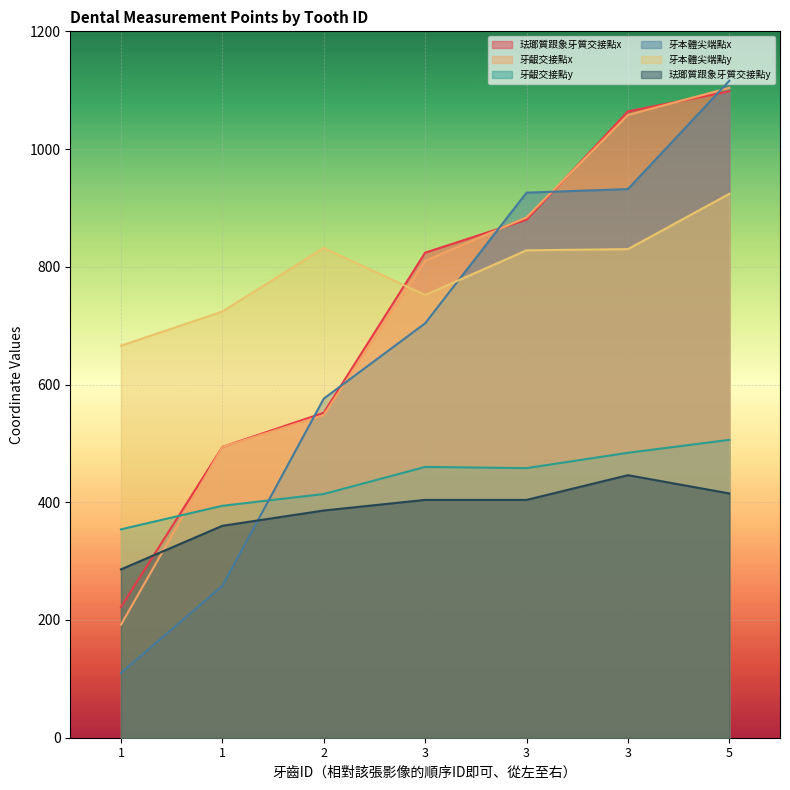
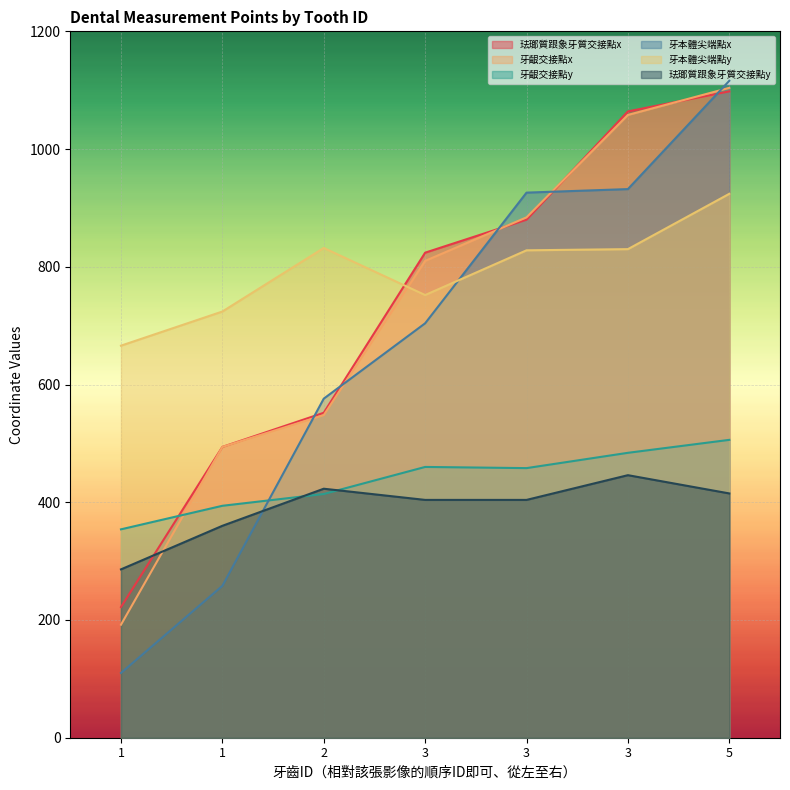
珐瑯質跟象牙質交接點y, 2: 390 -> 420
